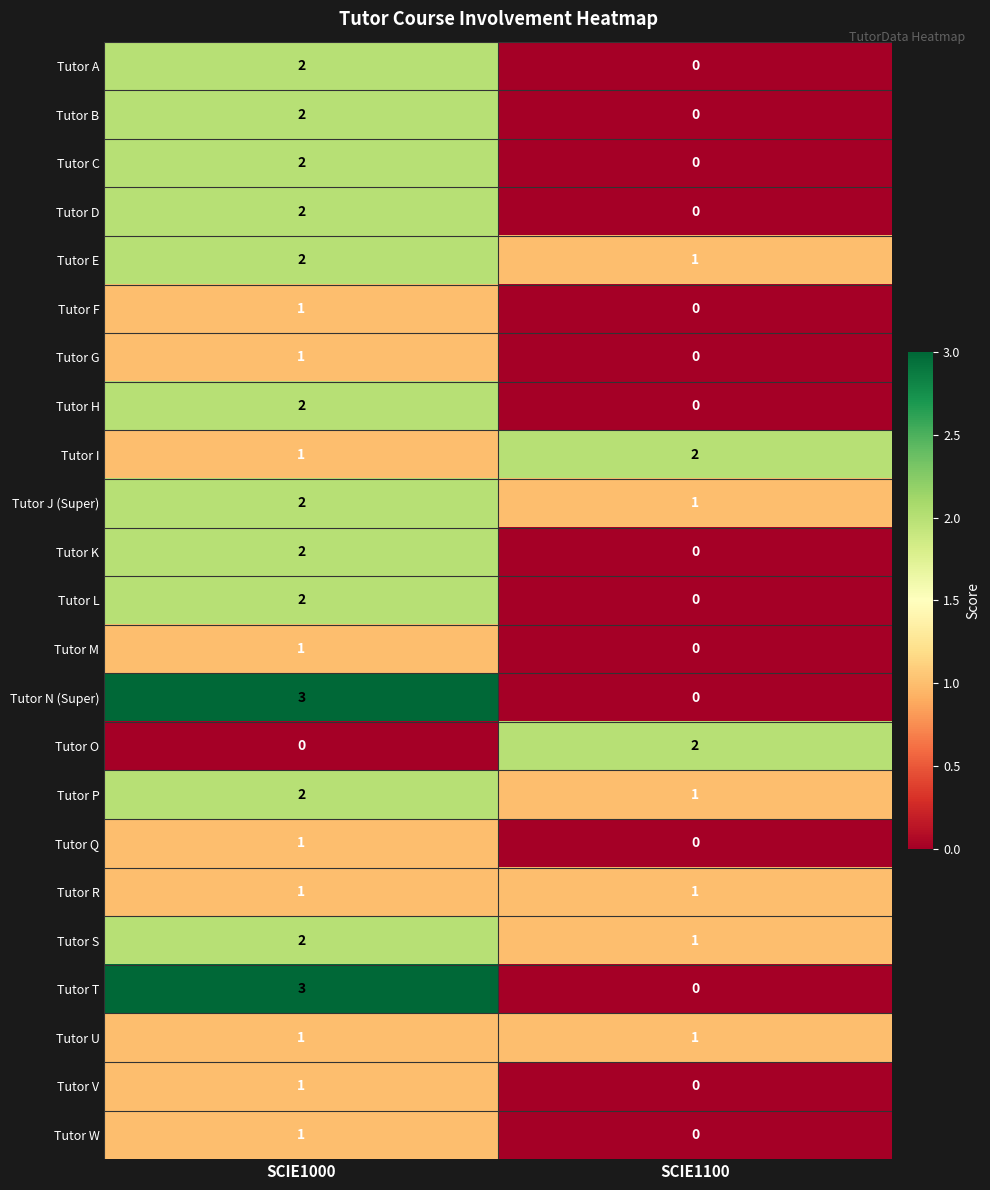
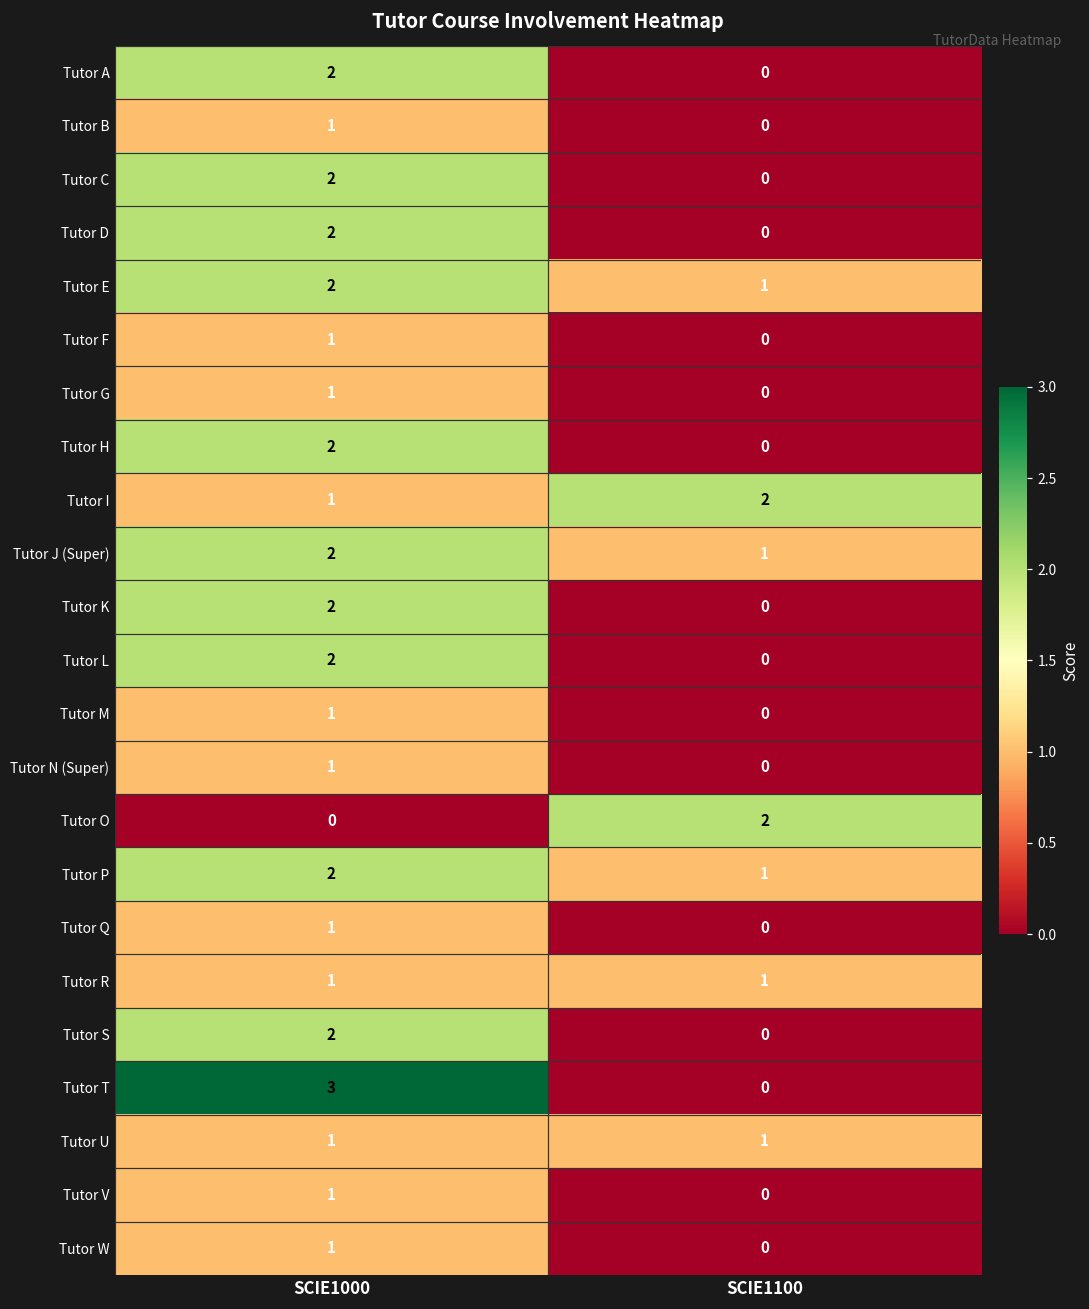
Tutor B, SCIE1000: 2 -> 1
Tutor N (Super), SCIE1000: 3 -> 1
Tutor S, SCIE1100: 1 -> 0
